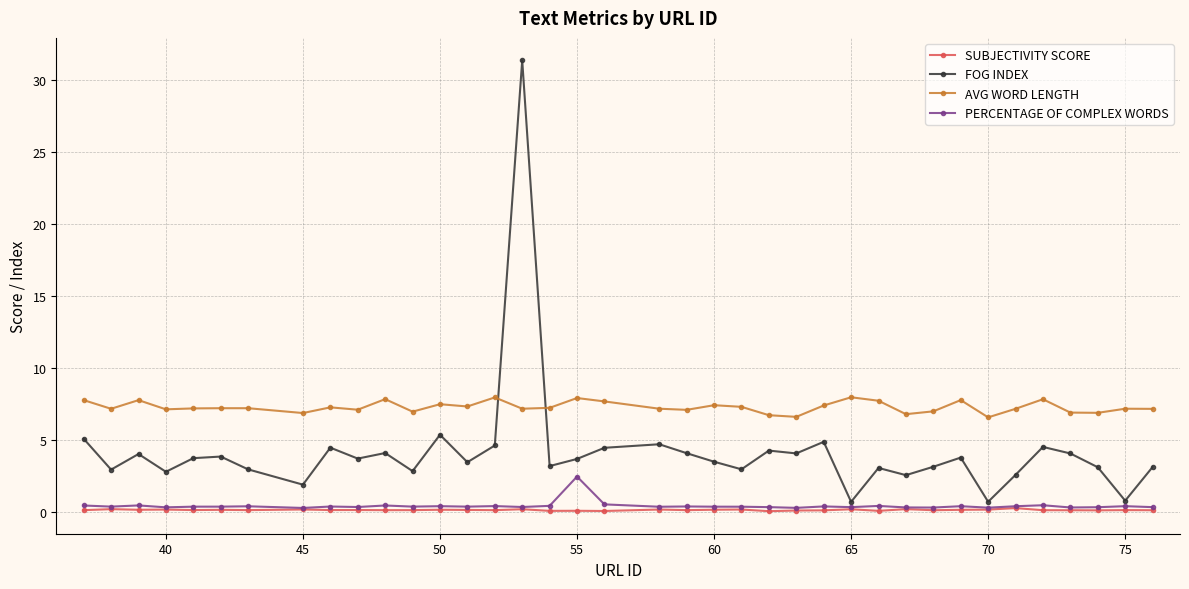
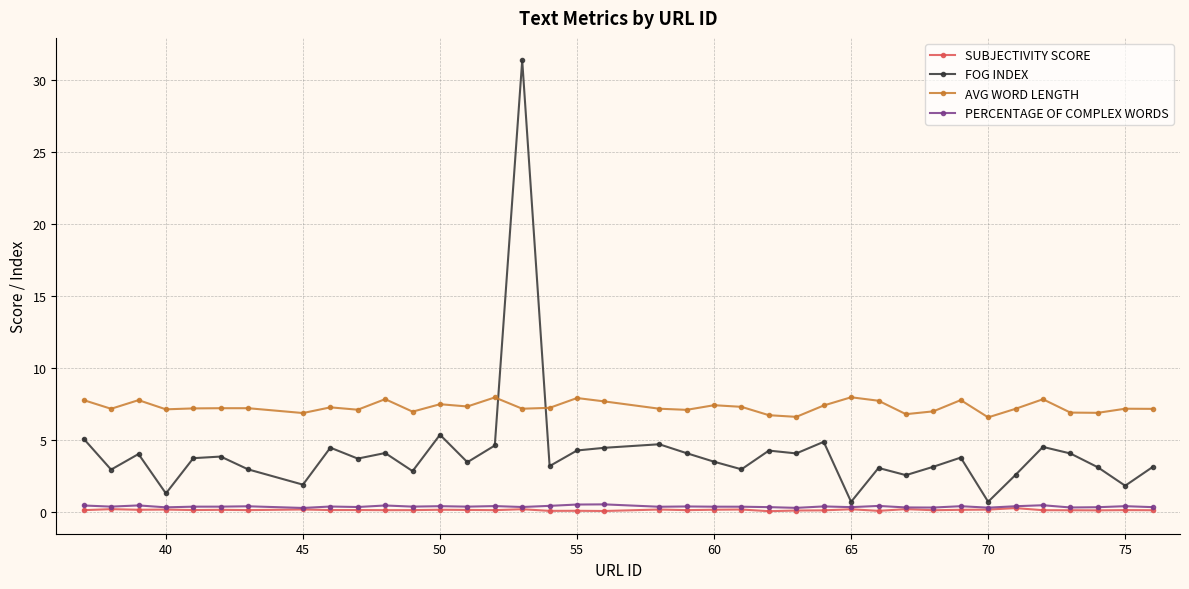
FOG INDEX, 40: 2.8 -> 1.3
FOG INDEX, 55: 3.7 -> 4.2
PERCENTAGE OF COMPLEX WORDS, 55: 2.4 -> 0.5
FOG INDEX, 75: 0.8 -> 1.8
